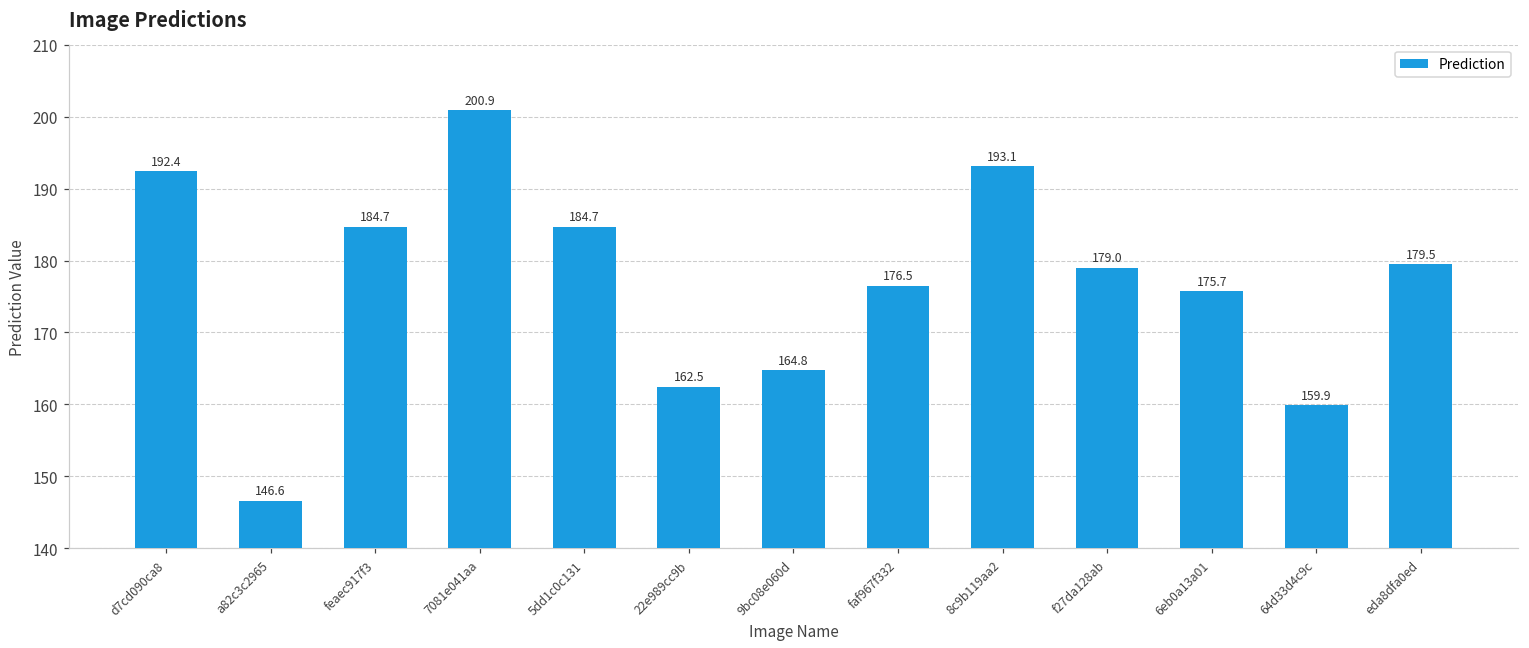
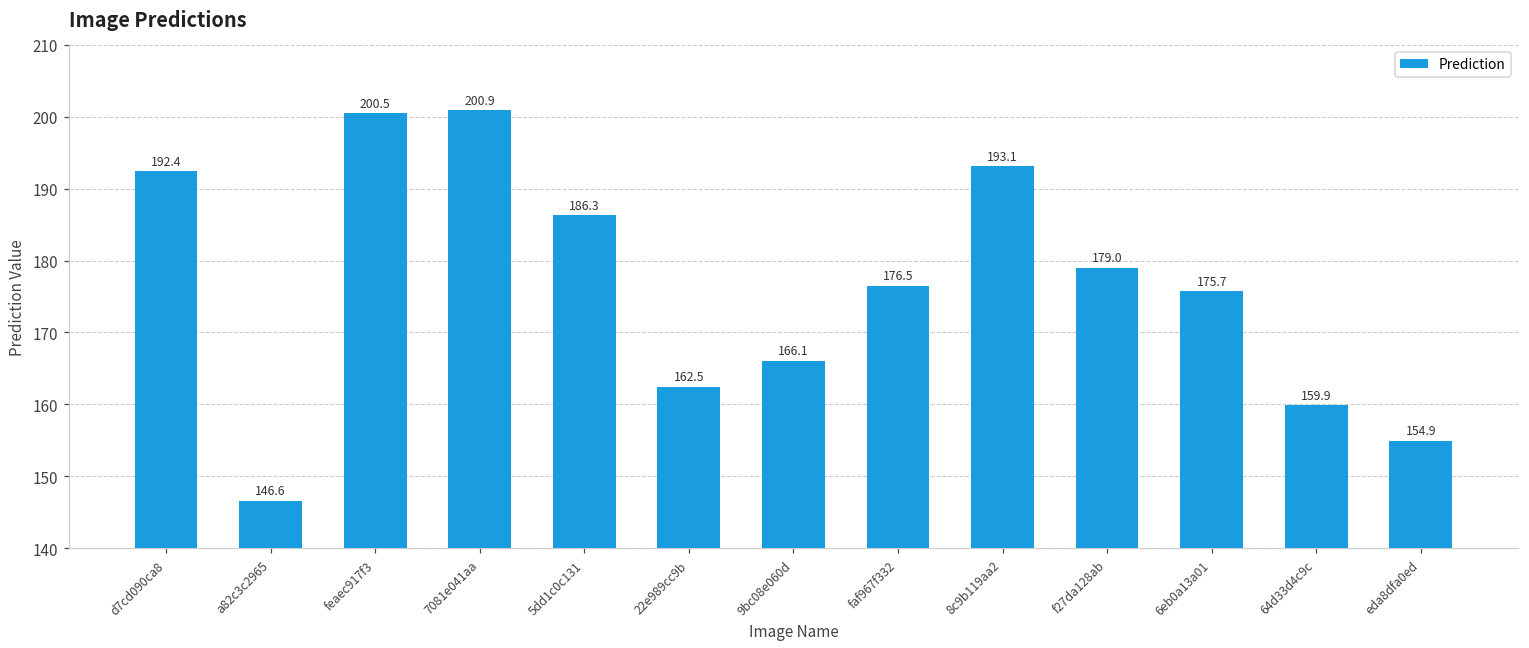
feaec917f3: 184.7 -> 200.5
5dd1c0c131: 184.7 -> 186.3
9bc08e060d: 164.8 -> 166.1
eda8dfa0ed: 179.5 -> 154.9
